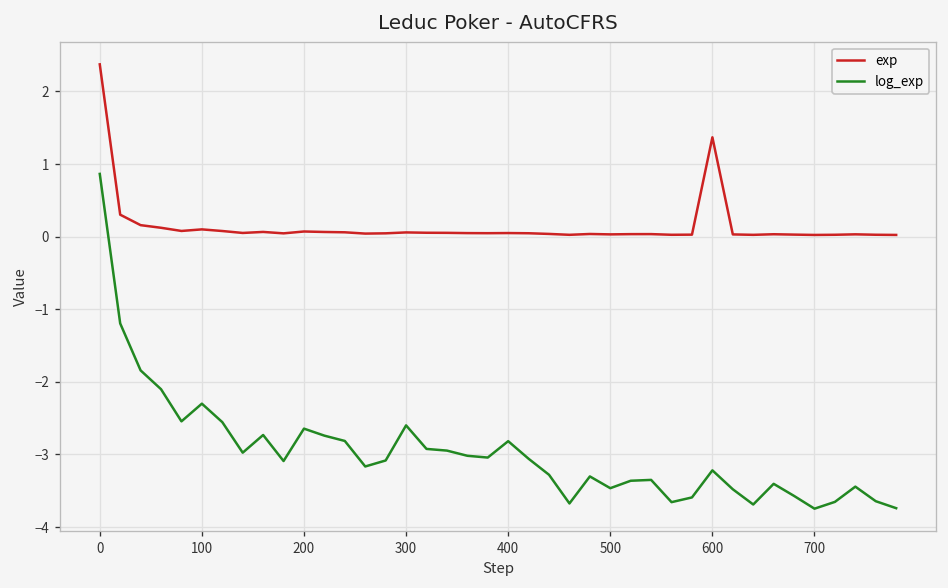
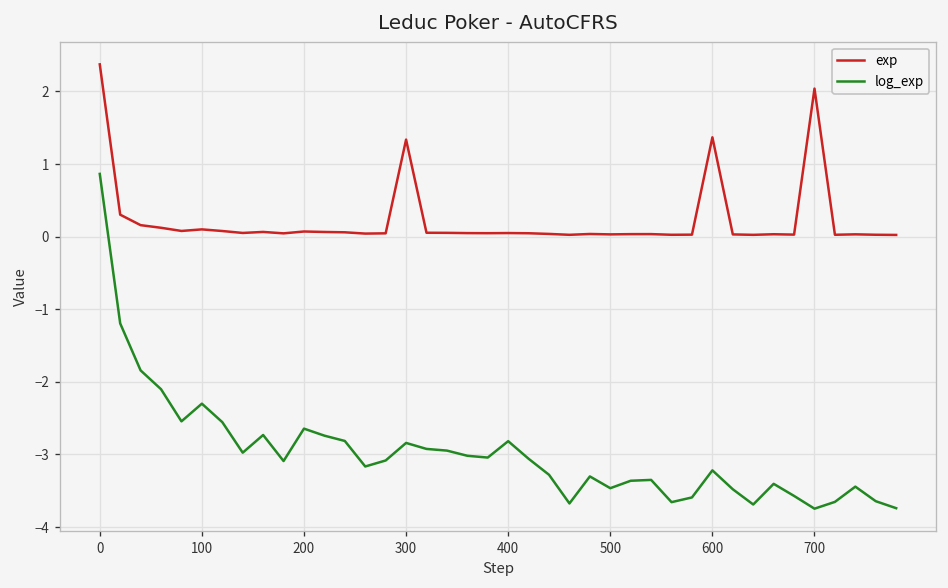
exp, 300: 0.1 -> 1.3
log_exp, 300: -2.6 -> -2.8
exp, 700: 0.0 -> 2.0
